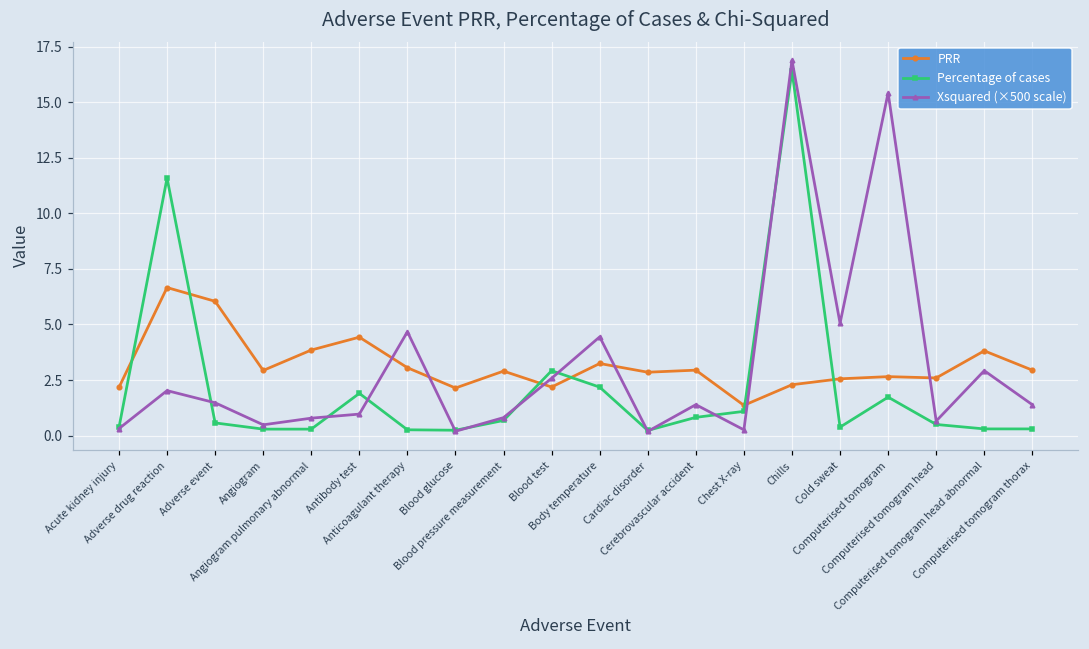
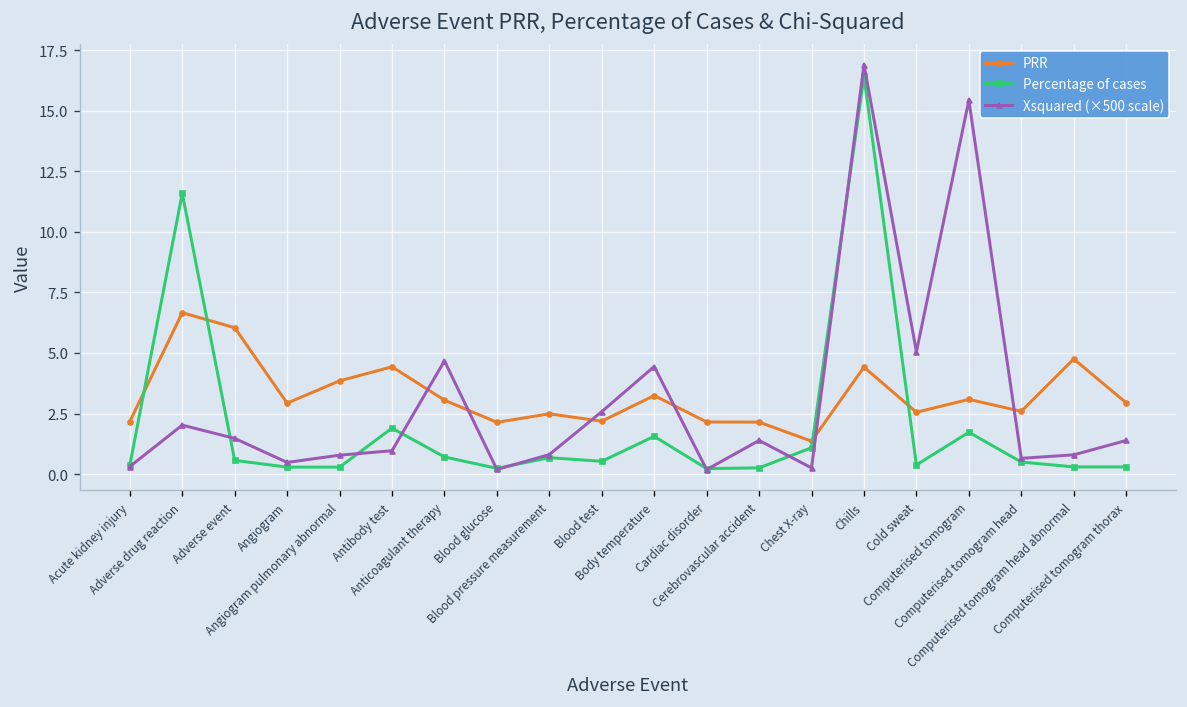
Percentage of cases, Anticoagulant therapy: 0.3 -> 0.7
PRR, Blood pressure measurement: 2.9 -> 2.5
Percentage of cases, Blood test: 2.9 -> 0.5
Percentage of cases, Body temperature: 2.2 -> 1.6
PRR, Cardiac disorder: 2.9 -> 2.2
PRR, Cerebrovascular accident: 2.9 -> 2.1
Percentage of cases, Cerebrovascular accident: 0.8 -> 0.3
PRR, Chills: 2.3 -> 4.4
PRR, Computerised tomogram: 2.7 -> 3.1
PRR, Computerised tomogram head abnormal: 3.8 -> 4.8
Xsquared (×500 scale), Computerised tomogram head abnormal: 2.9 -> 0.8
